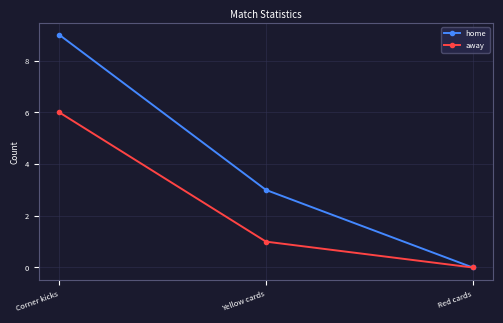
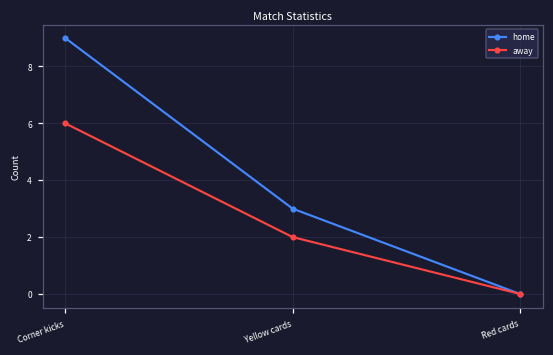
away, Yellow cards: 1 -> 2
